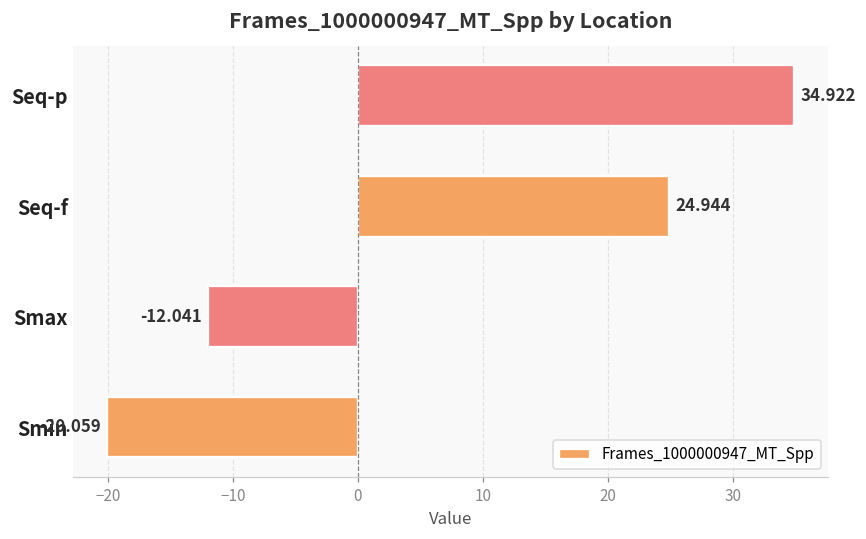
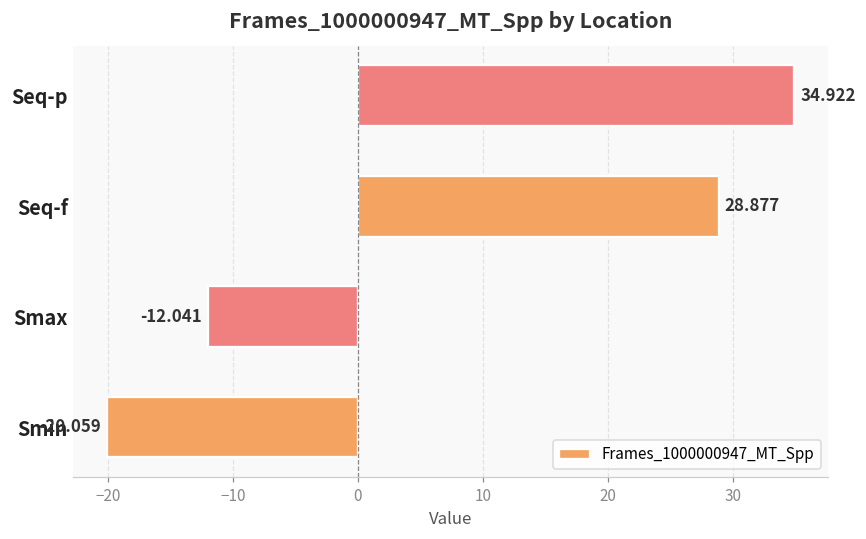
Seq-f: 24.944 -> 28.877
